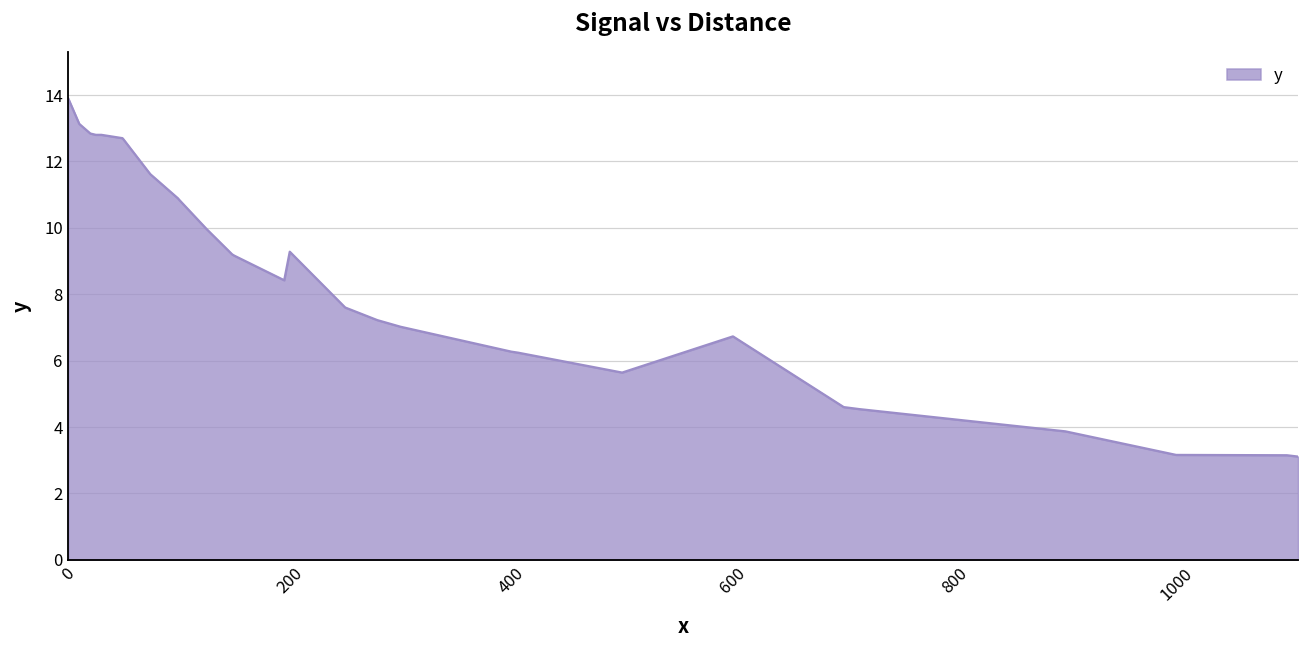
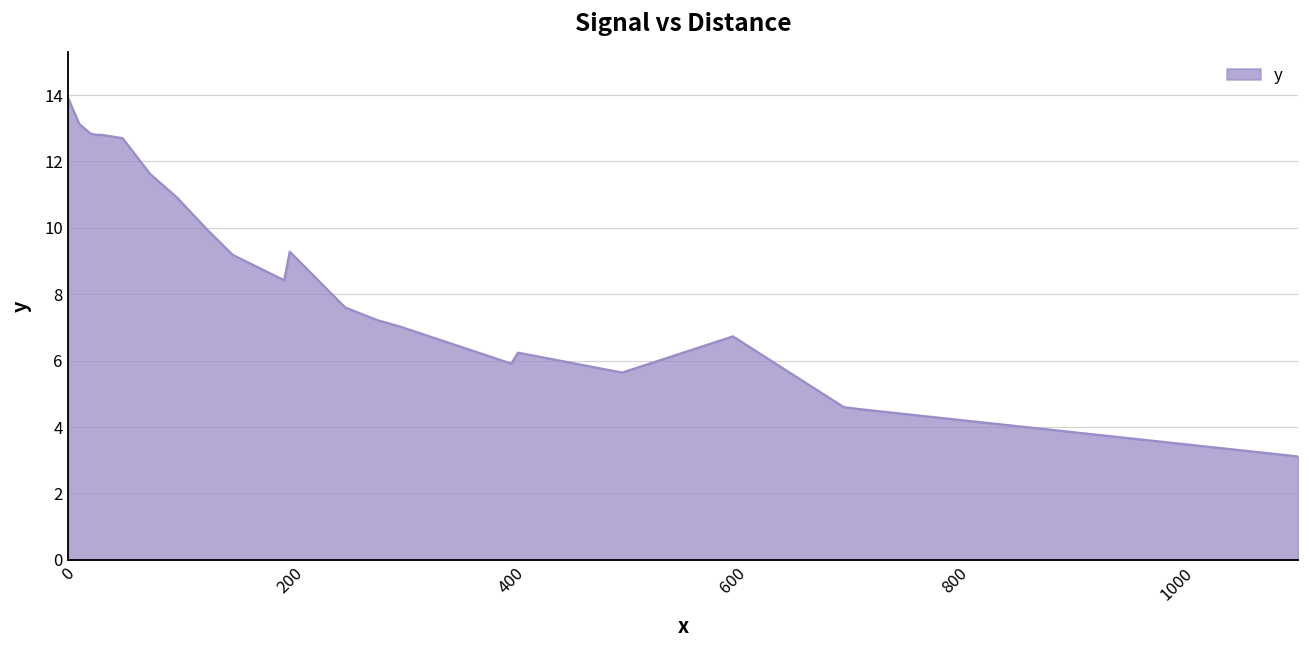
400: 6.3 -> 5.9
1000: 3.2 -> 3.5
